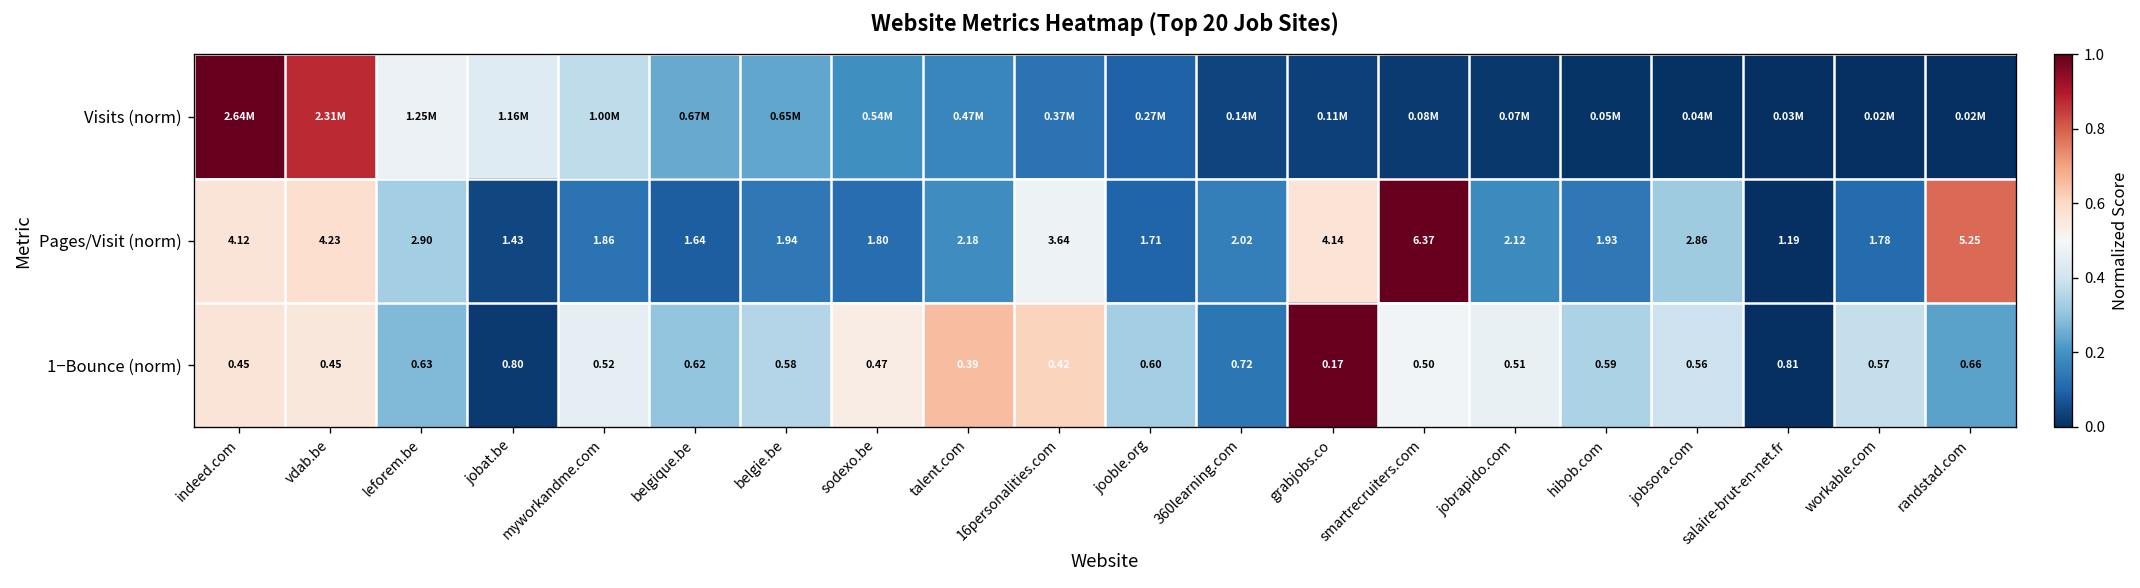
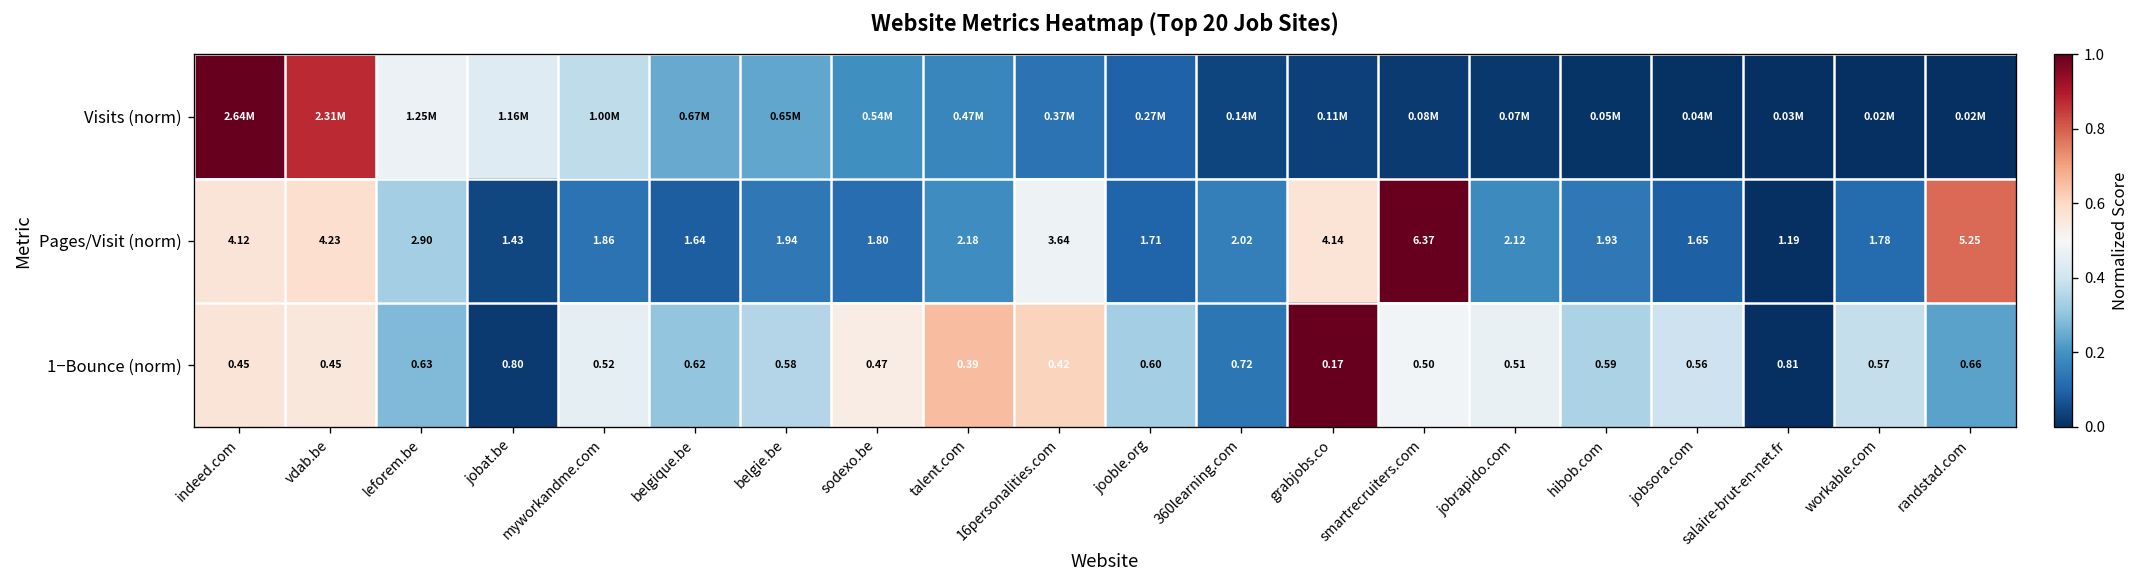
Pages/Visit (norm), jobsora.com: 2.86 -> 1.65
